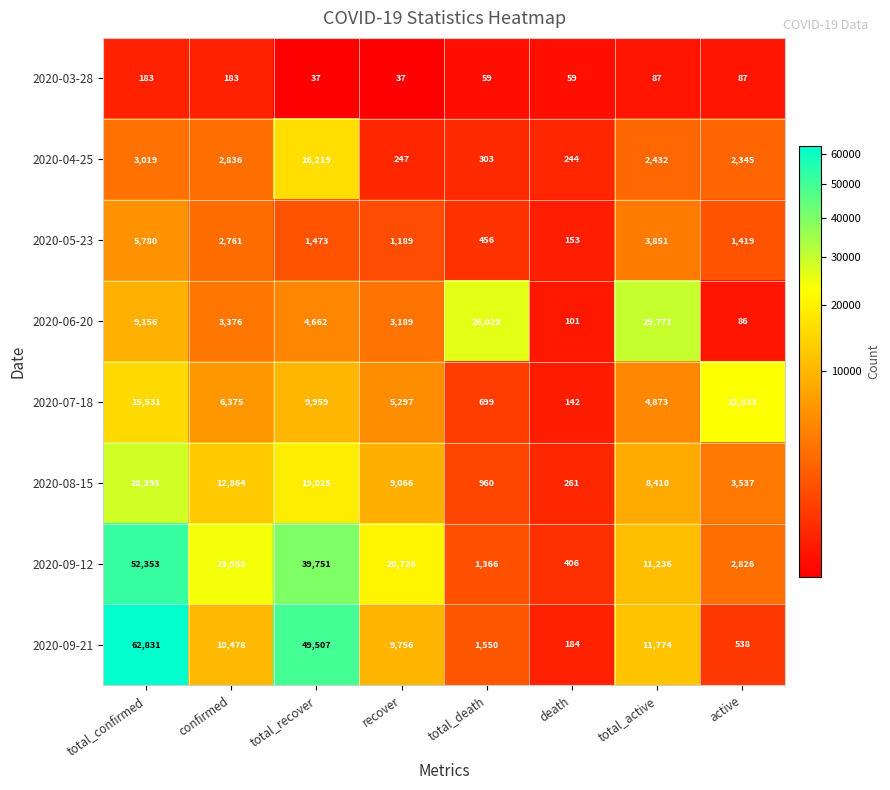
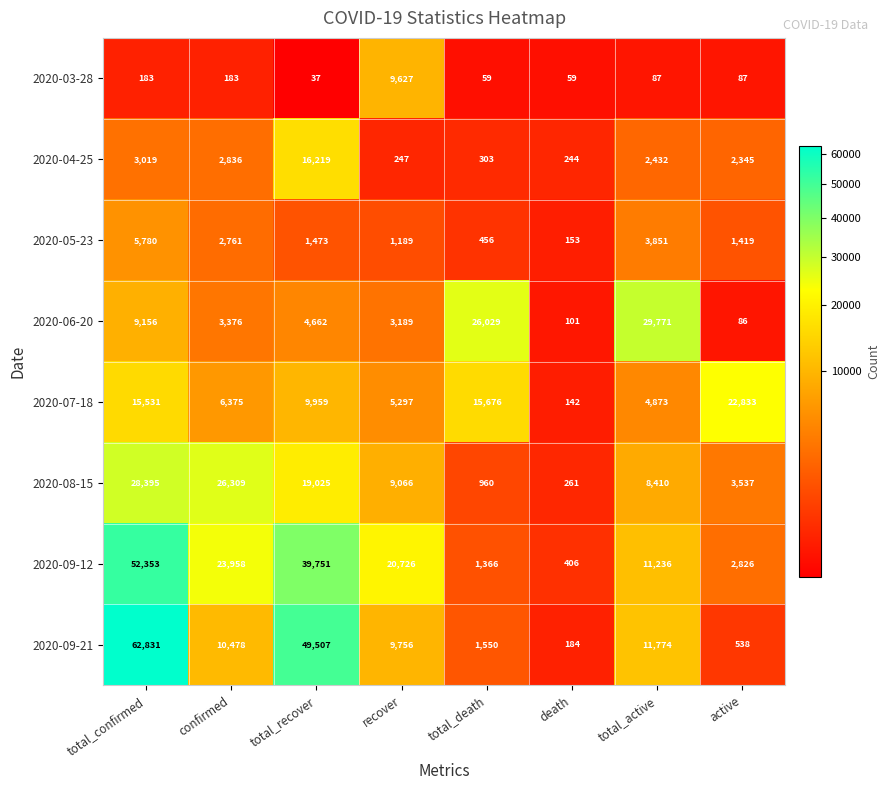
2020-03-28, recover: 37 -> 9,627
2020-07-18, total_death: 699 -> 15,676
2020-08-15, confirmed: 12,864 -> 26,309
